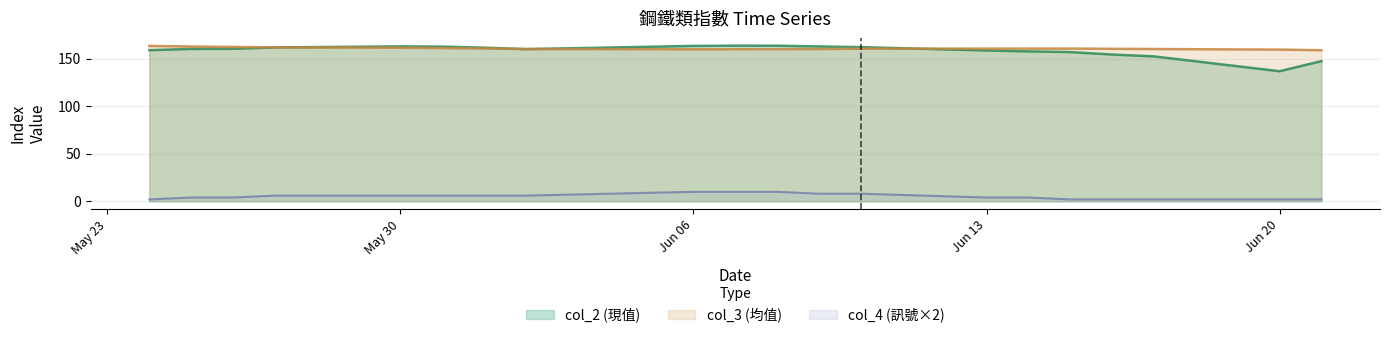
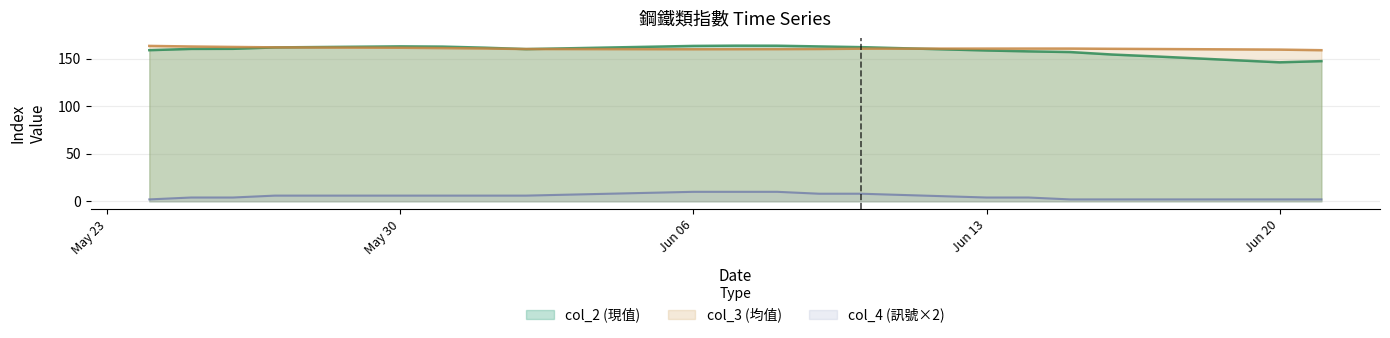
col_2 (現值), Jun 20: 140 -> 150
